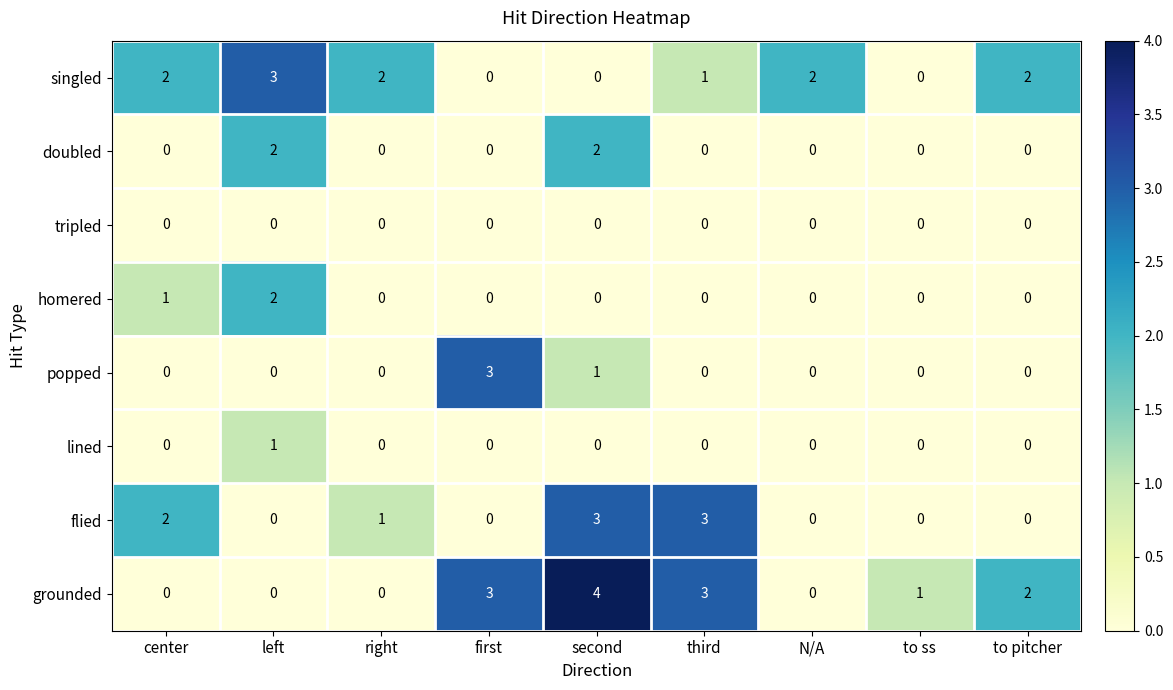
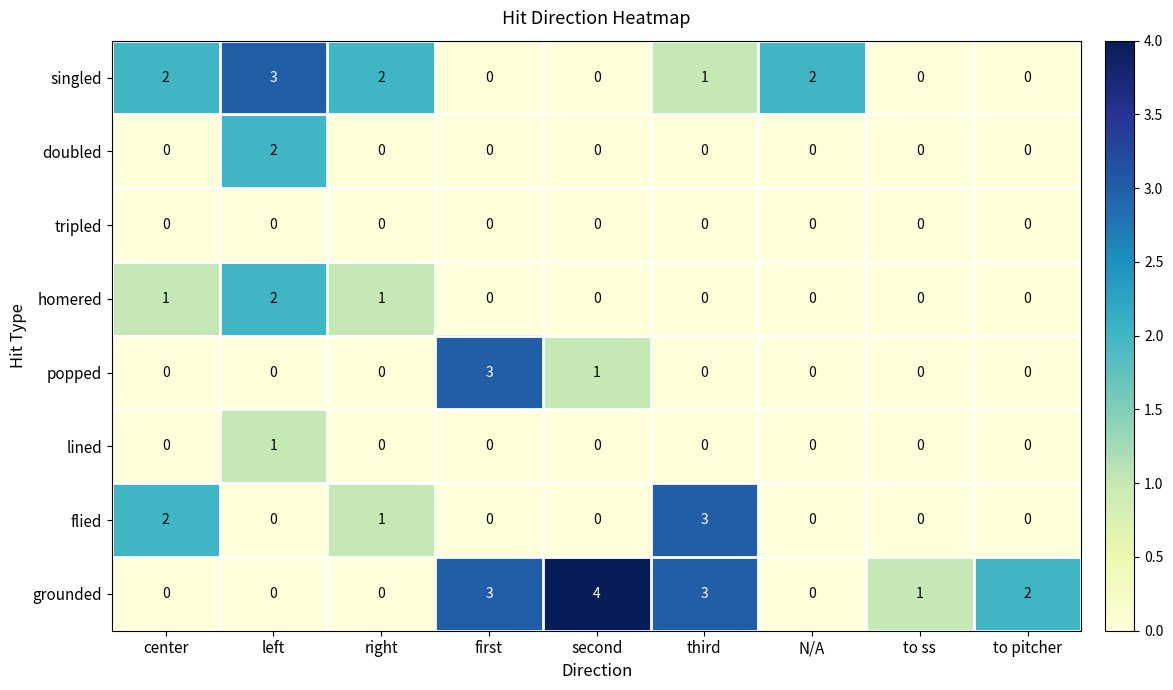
singled, to pitcher: 2 -> 0
doubled, second: 2 -> 0
homered, right: 0 -> 1
flied, second: 3 -> 0
